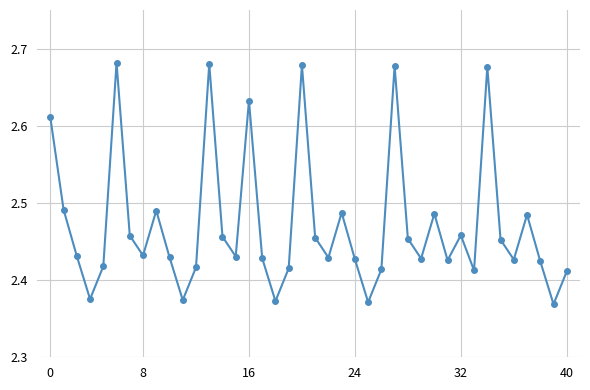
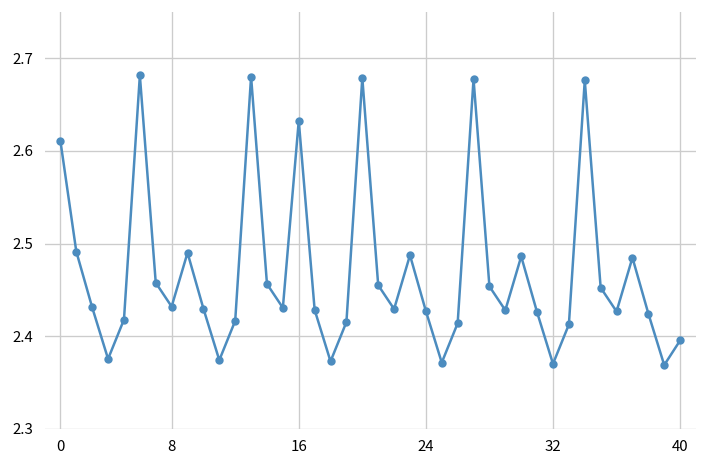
32: 2.46 -> 2.37
40: 2.41 -> 2.40
